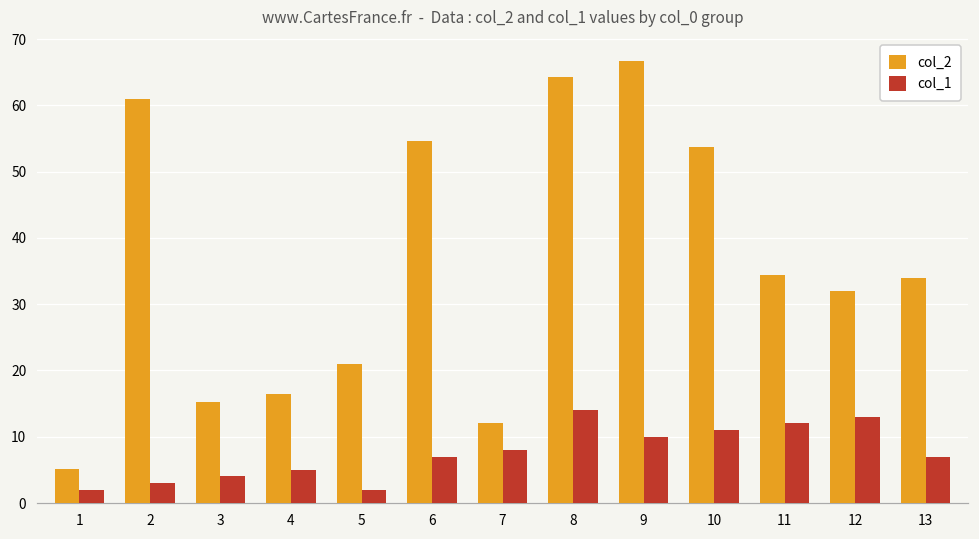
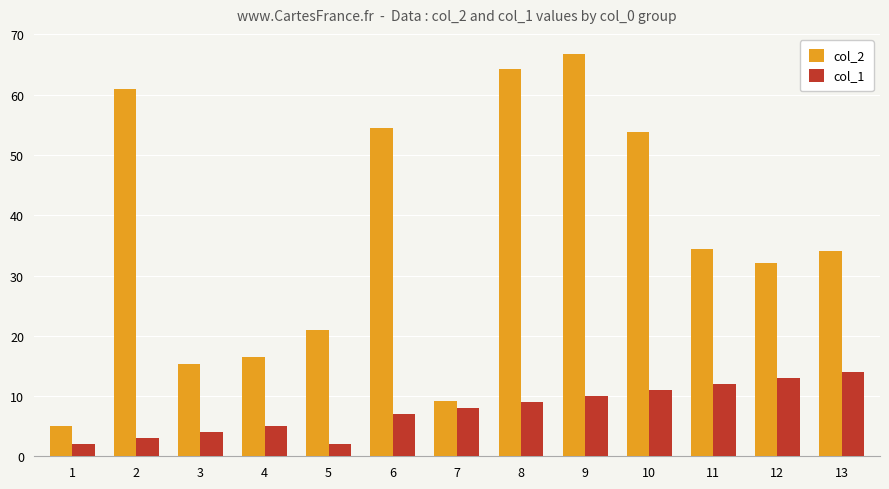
col_2, 7: 12 -> 9
col_1, 8: 14 -> 9
col_1, 13: 7 -> 14
